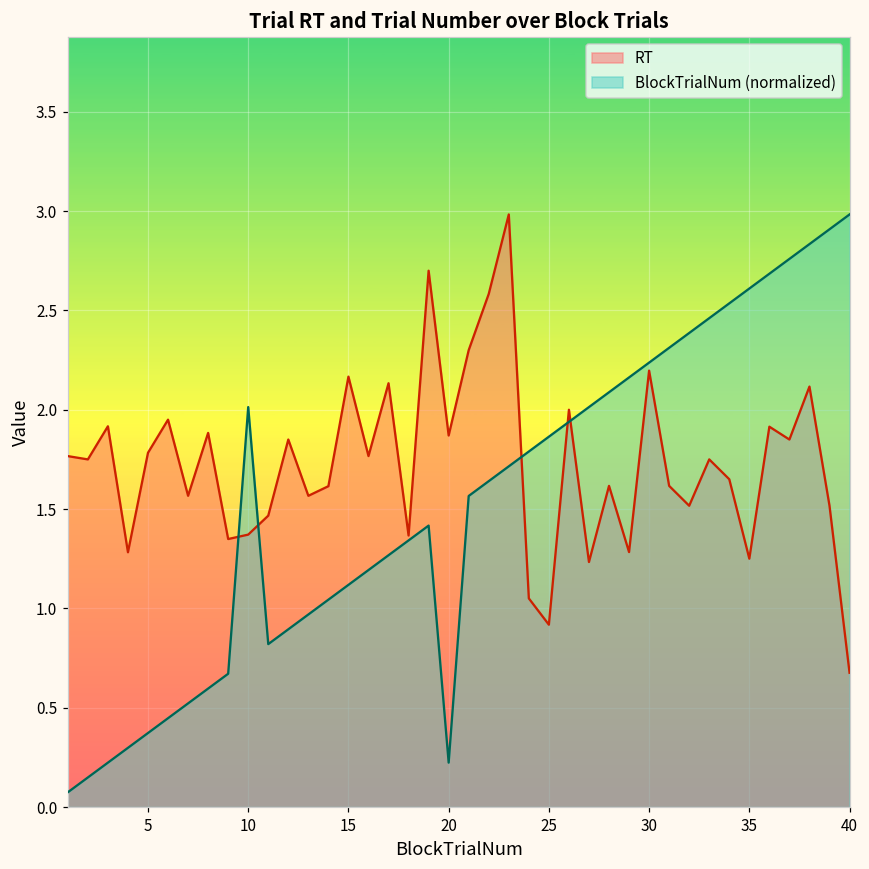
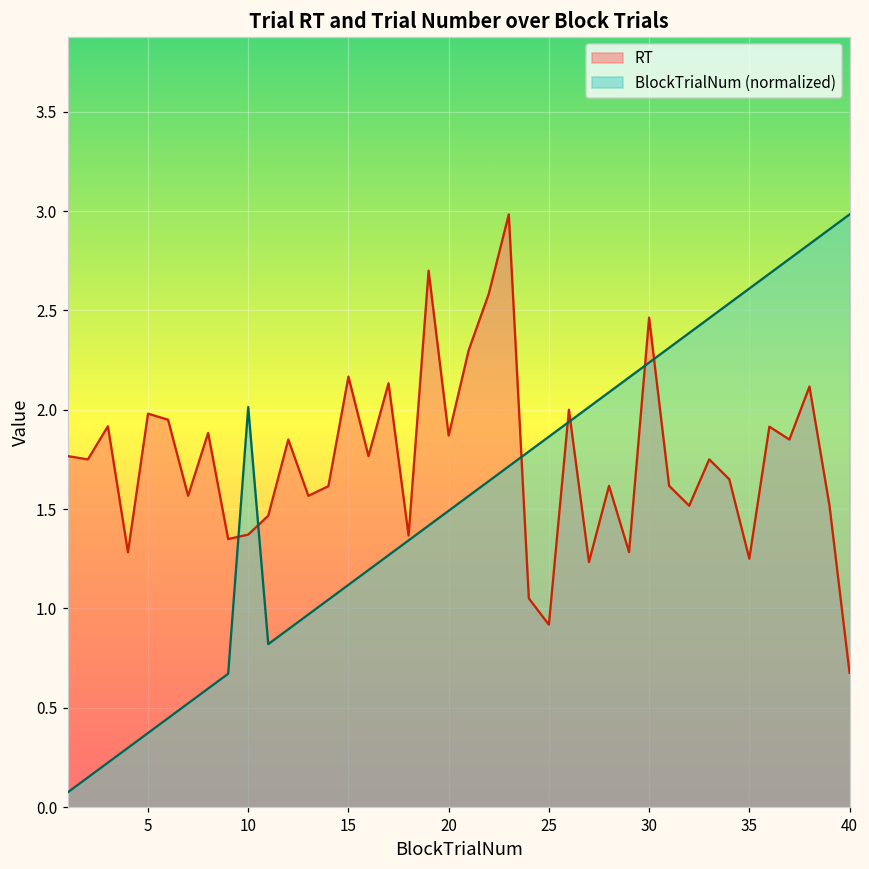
RT, 5: 1.78 -> 1.98
BlockTrialNum (normalized), 20: 0.22 -> 1.49
RT, 30: 2.20 -> 2.46
